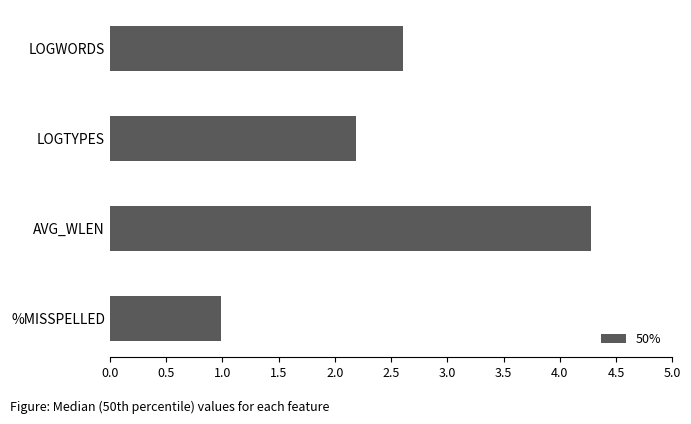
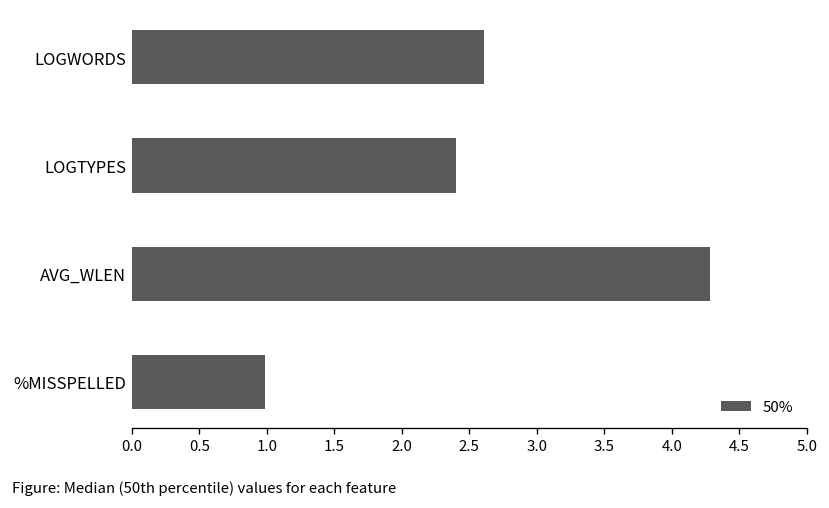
LOGTYPES: 2.19 -> 2.40
